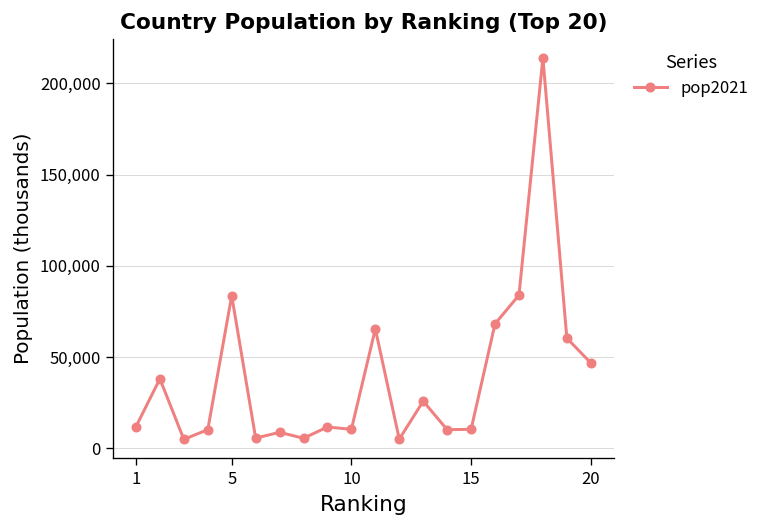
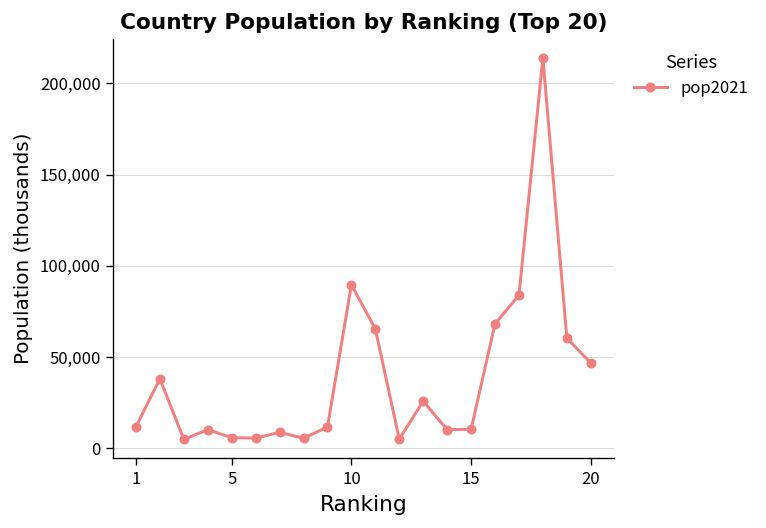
5: 84,000 -> 6,000
10: 10,000 -> 90,000
